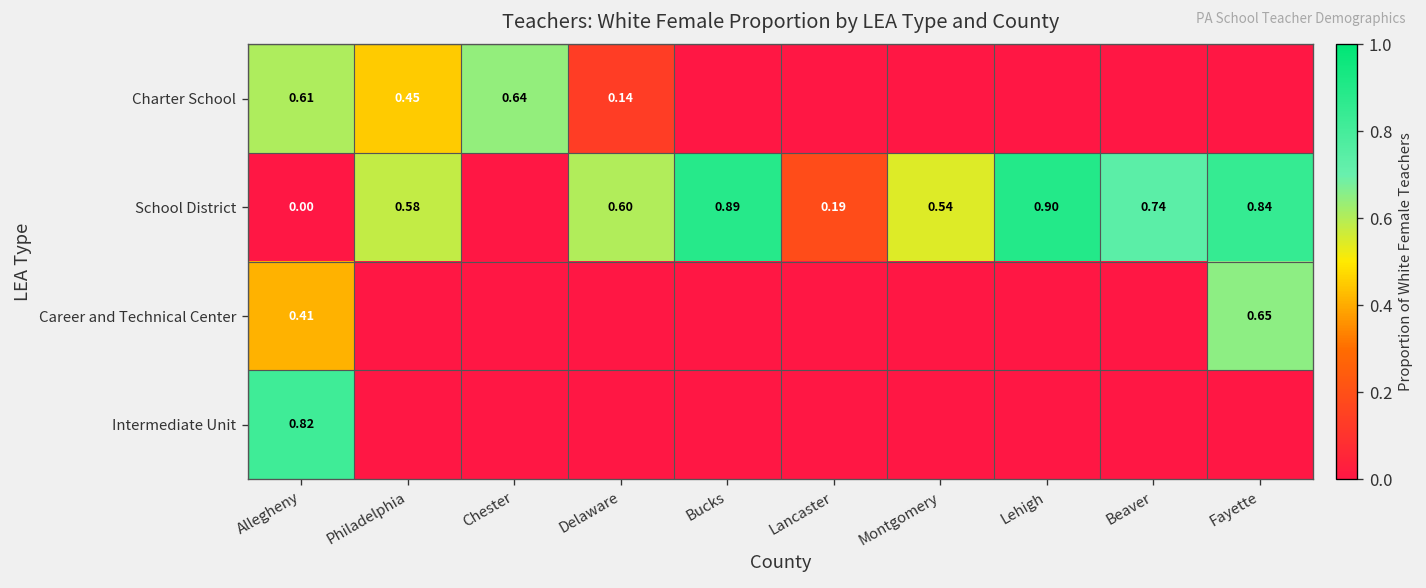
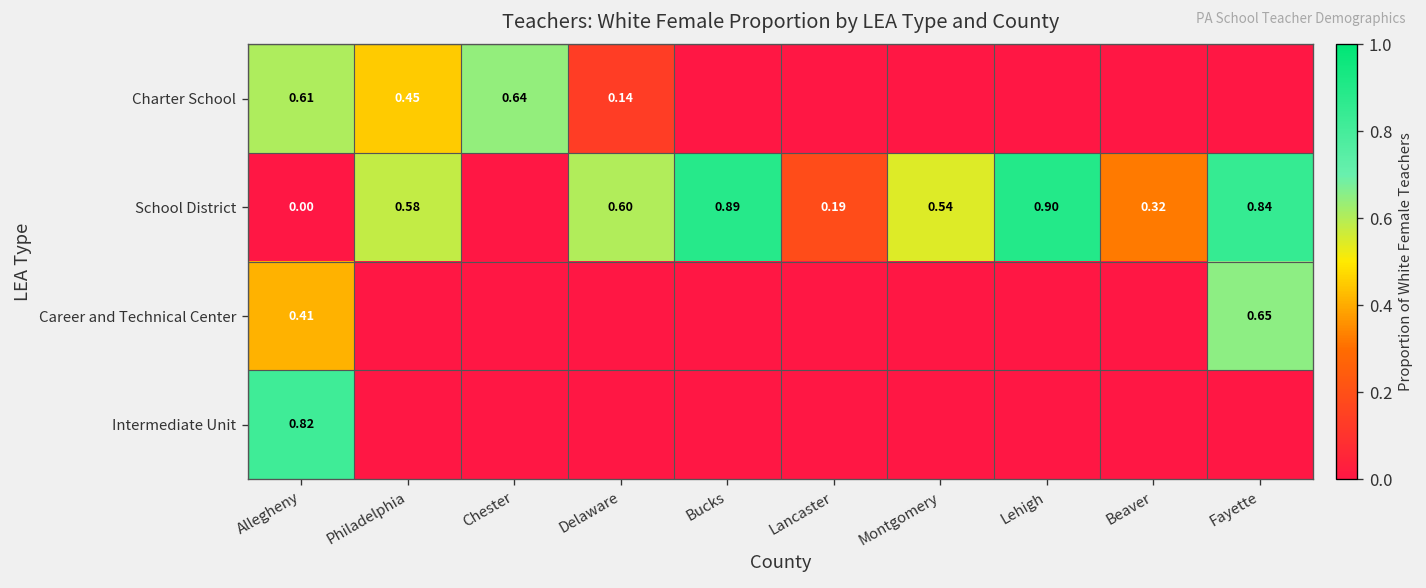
School District, Beaver: 0.74 -> 0.32
